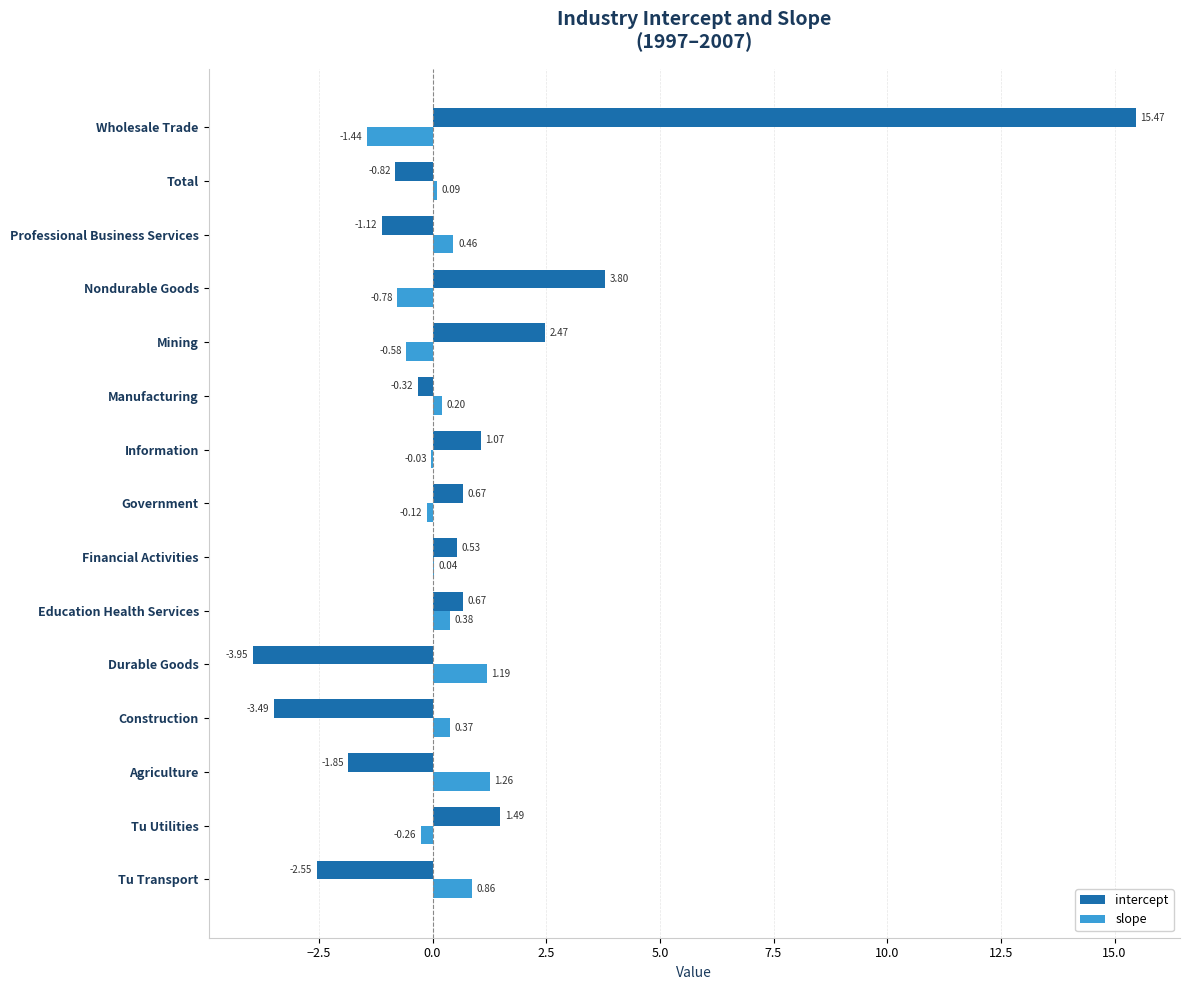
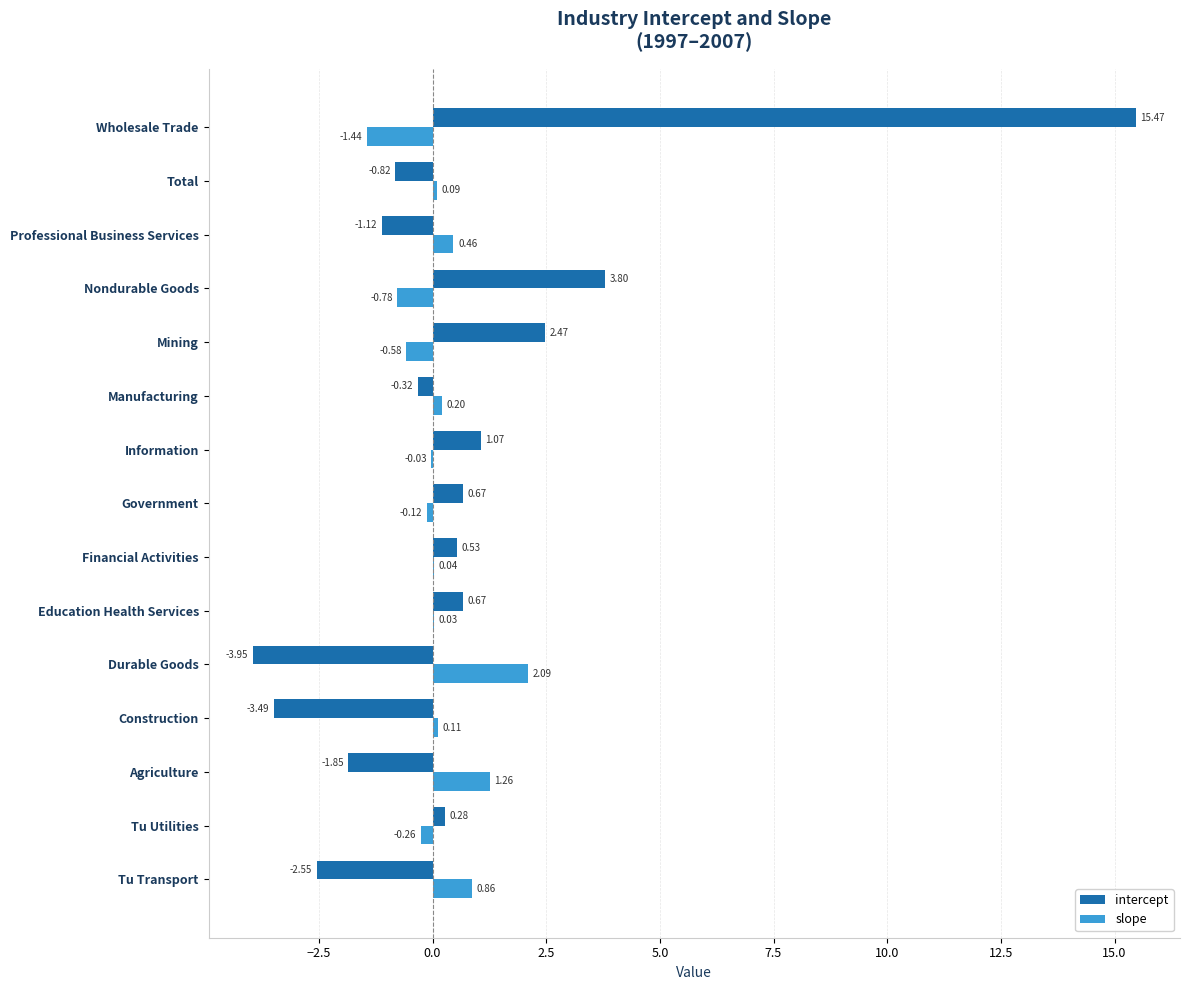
slope, Education Health Services: 0.38 -> 0.03
slope, Durable Goods: 1.19 -> 2.09
slope, Construction: 0.37 -> 0.11
intercept, Tu Utilities: 1.49 -> 0.28
